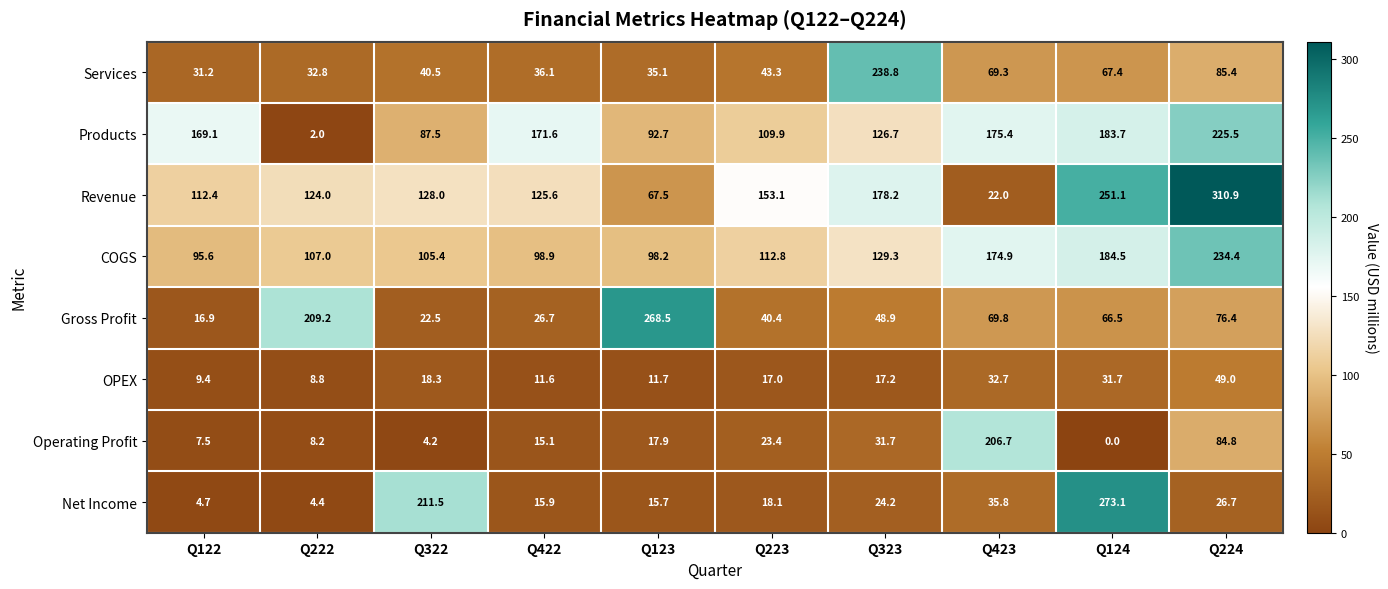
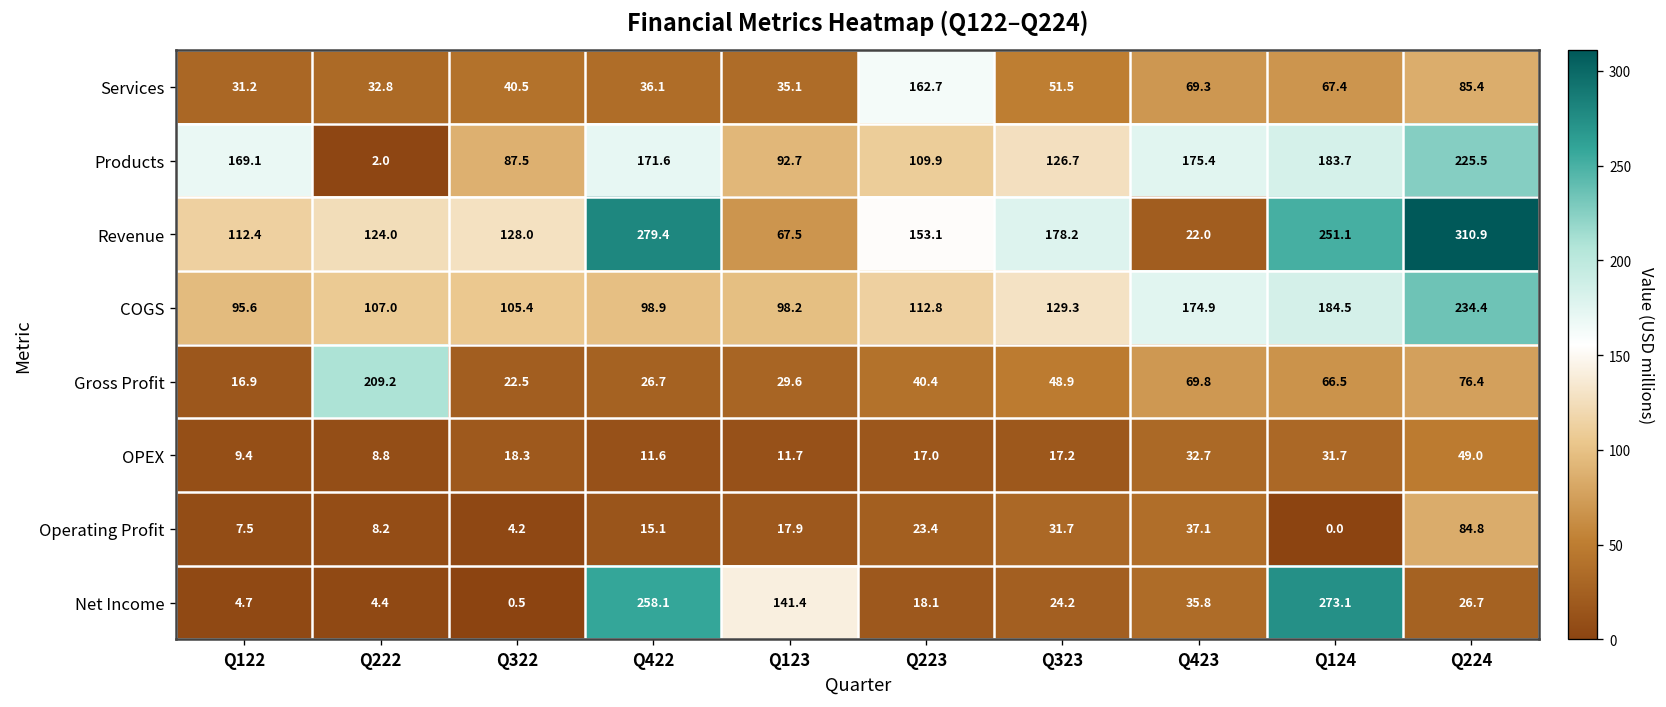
Services, Q223: 43.3 -> 162.7
Services, Q323: 238.8 -> 51.5
Revenue, Q422: 125.6 -> 279.4
Gross Profit, Q123: 268.5 -> 29.6
Operating Profit, Q423: 206.7 -> 37.1
Net Income, Q322: 211.5 -> 0.5
Net Income, Q422: 15.9 -> 258.1
Net Income, Q123: 15.7 -> 141.4
